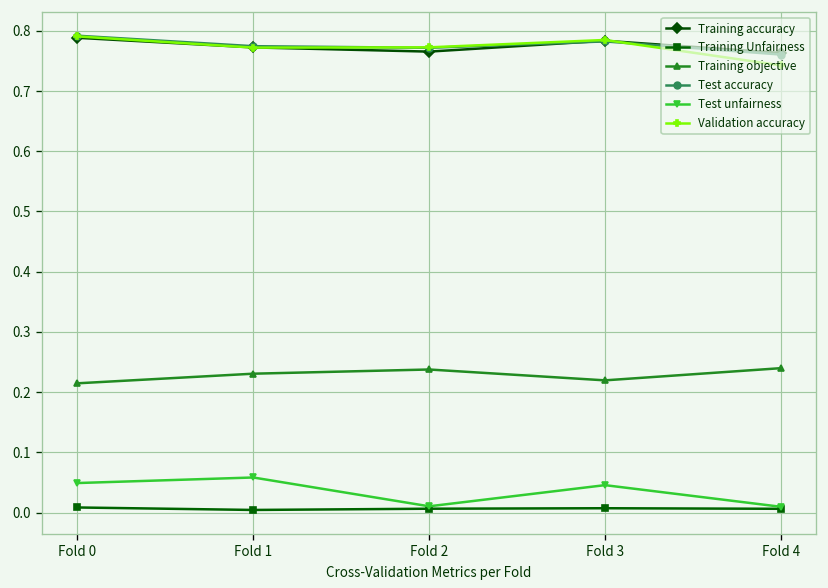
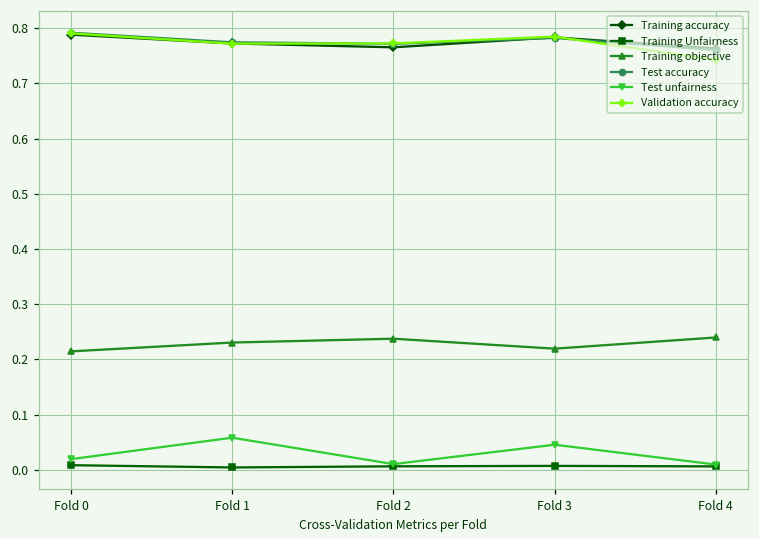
Test unfairness, Fold 0: 0.05 -> 0.02
